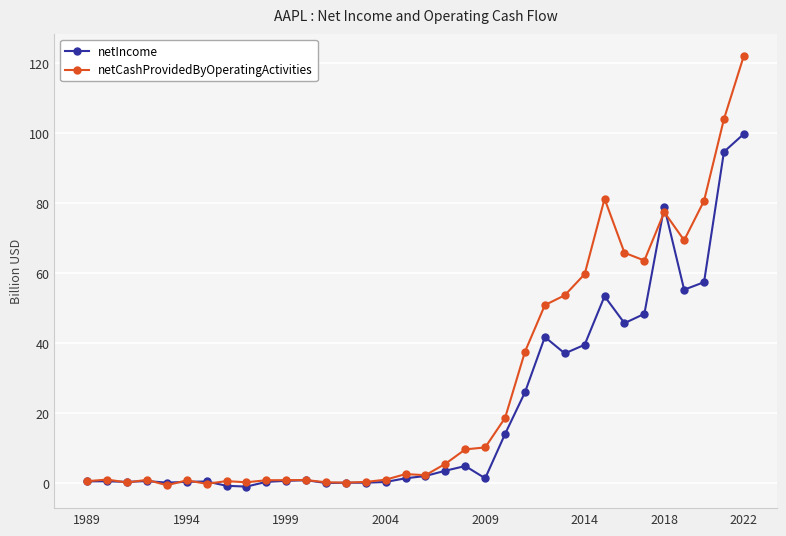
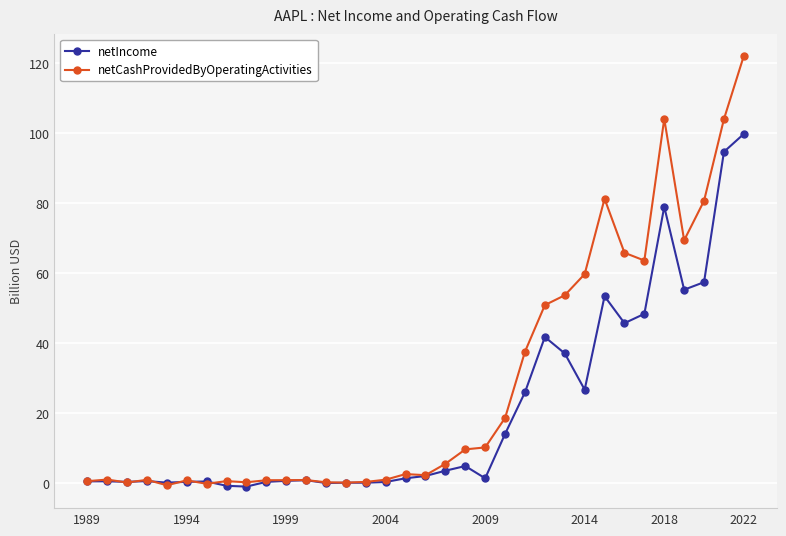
netIncome, 2014: 40 -> 27
netCashProvidedByOperatingActivities, 2018: 77 -> 104
